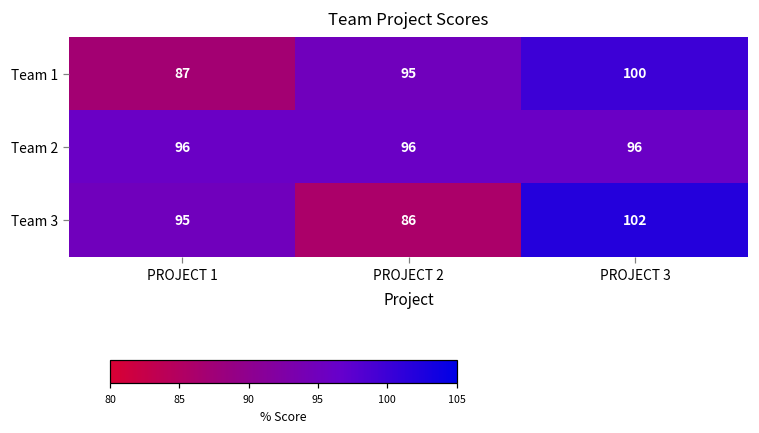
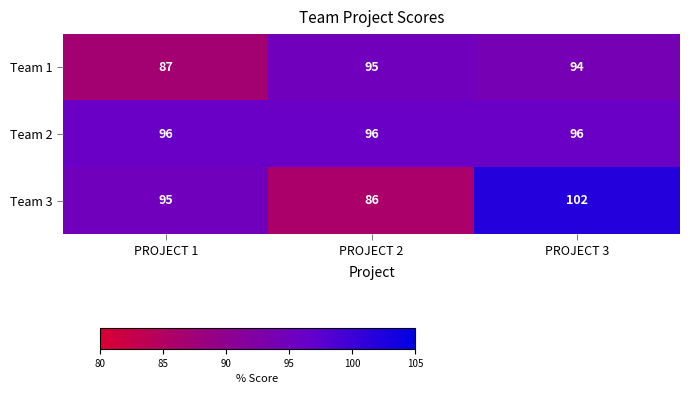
Team 1, PROJECT 3: 100 -> 94
